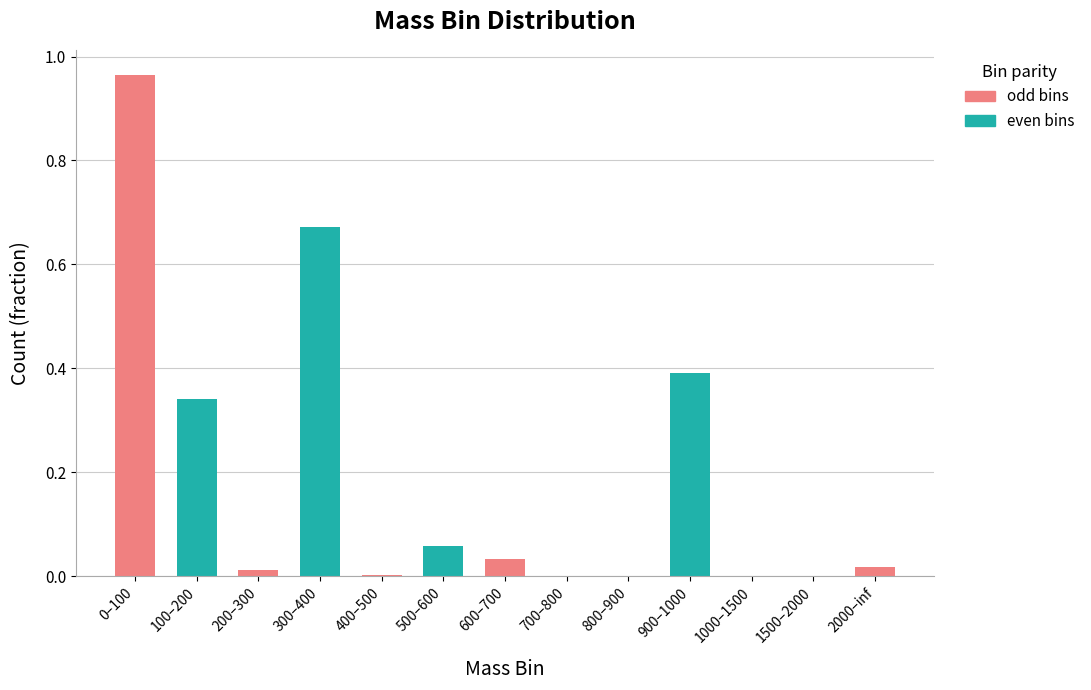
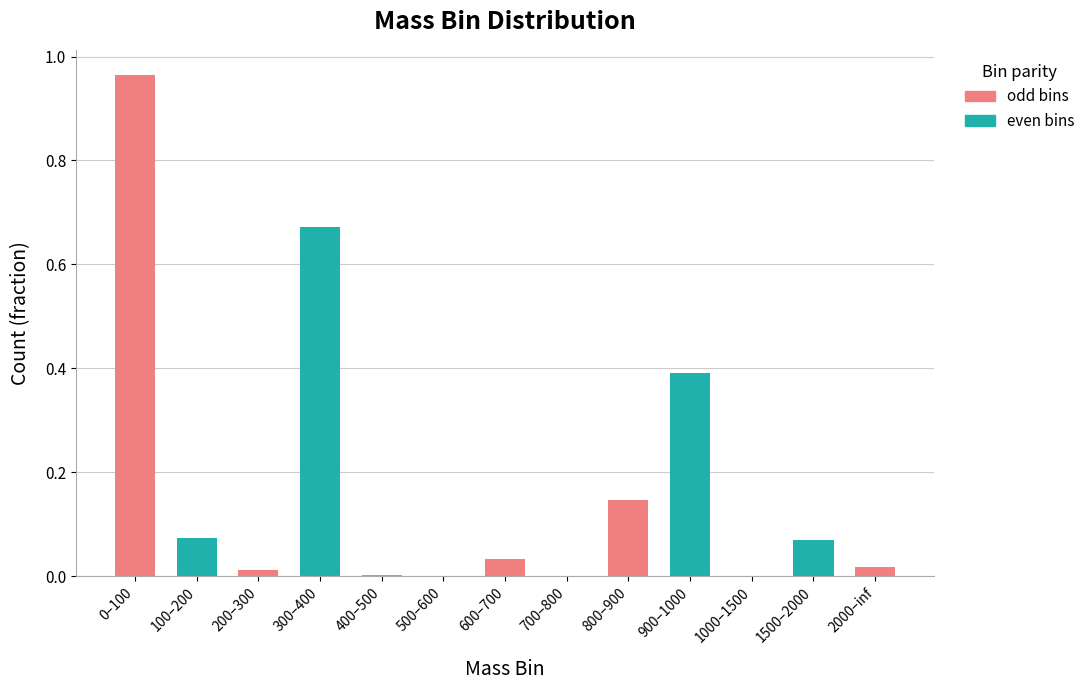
100–200: 0.34 -> 0.07
500–600: 0.06 -> 0.00
800–900: 0.00 -> 0.15
1500–2000: 0.00 -> 0.07
